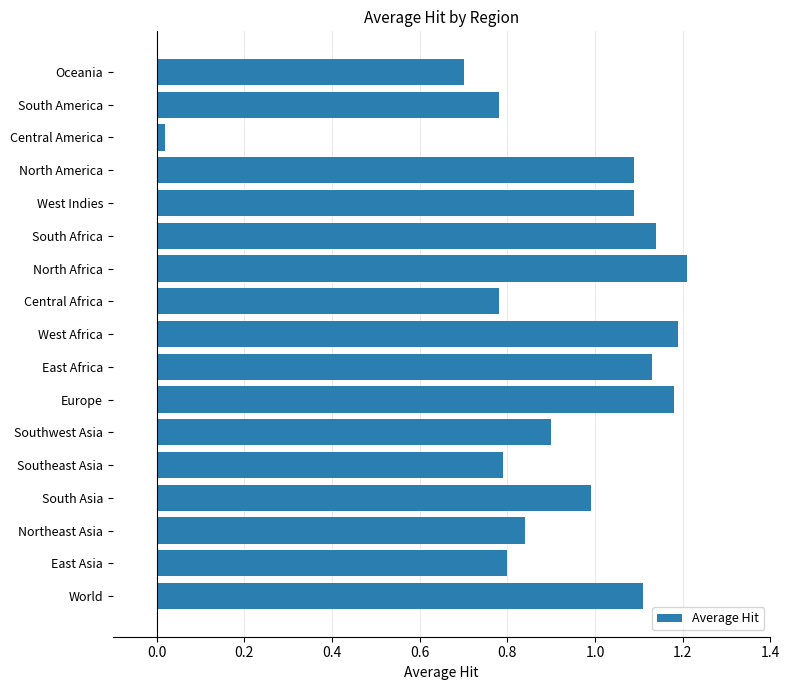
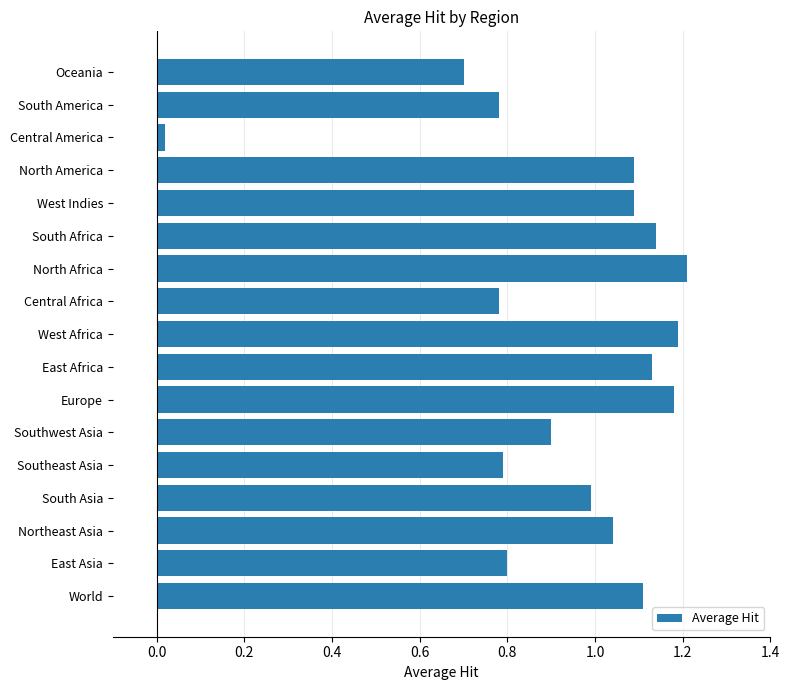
Northeast Asia: 0.84 -> 1.04
